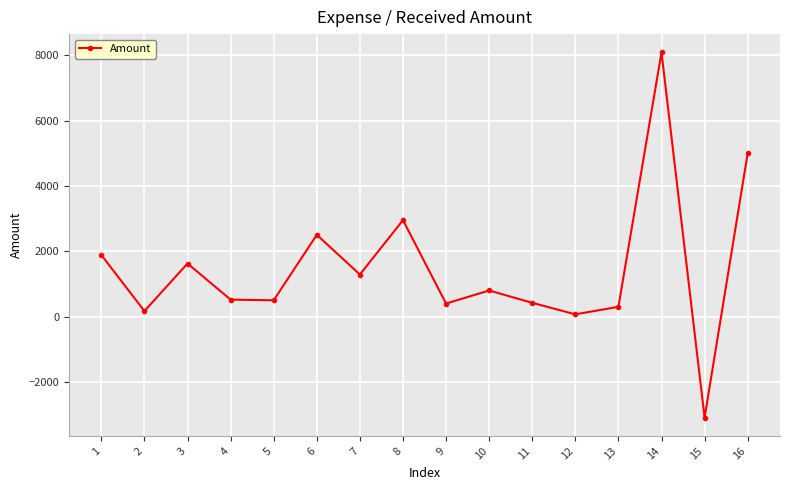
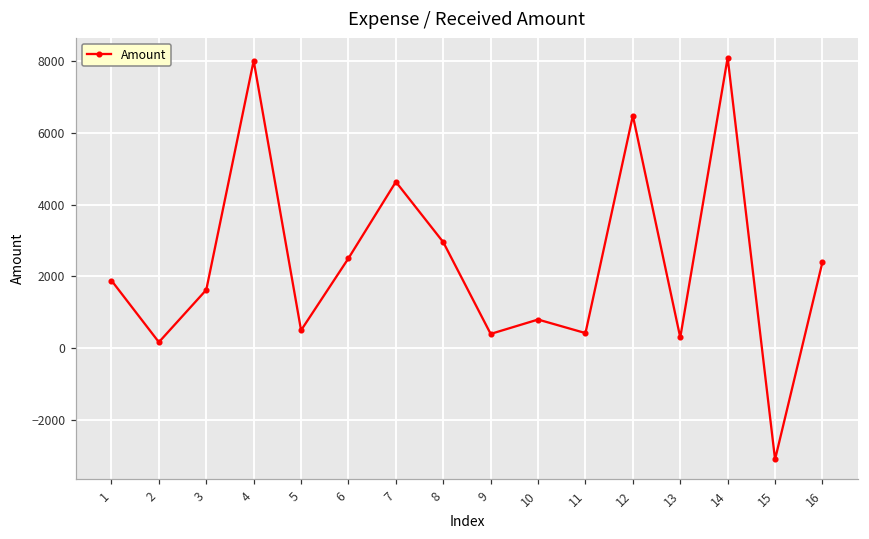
4: 500 -> 8000
7: 1300 -> 4600
12: 100 -> 6500
16: 5000 -> 2400
